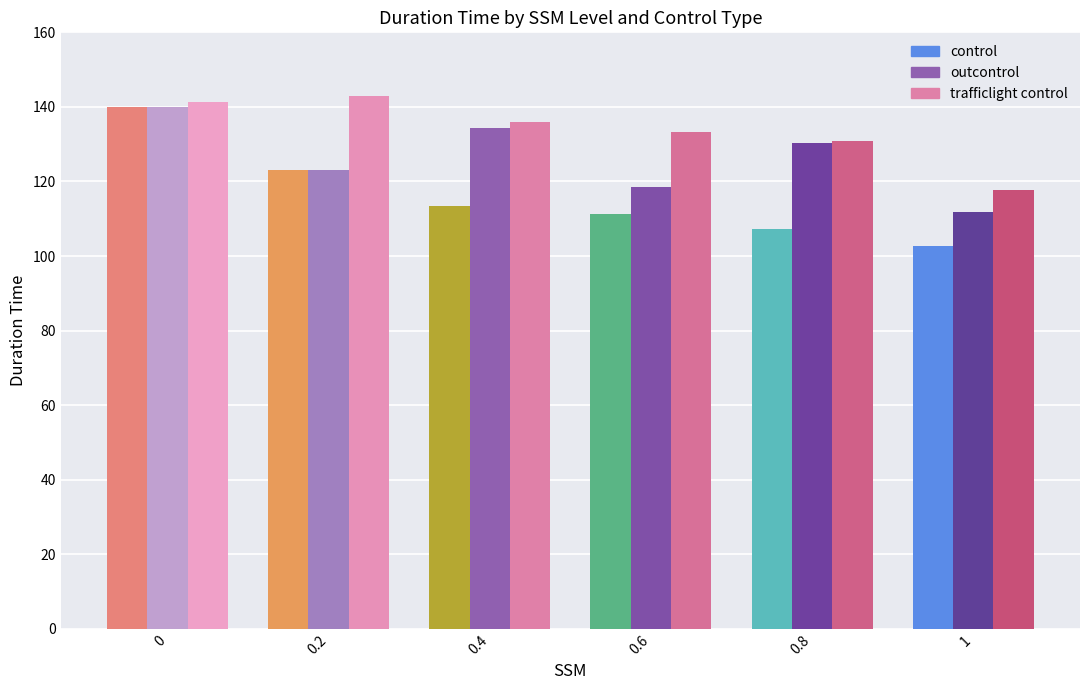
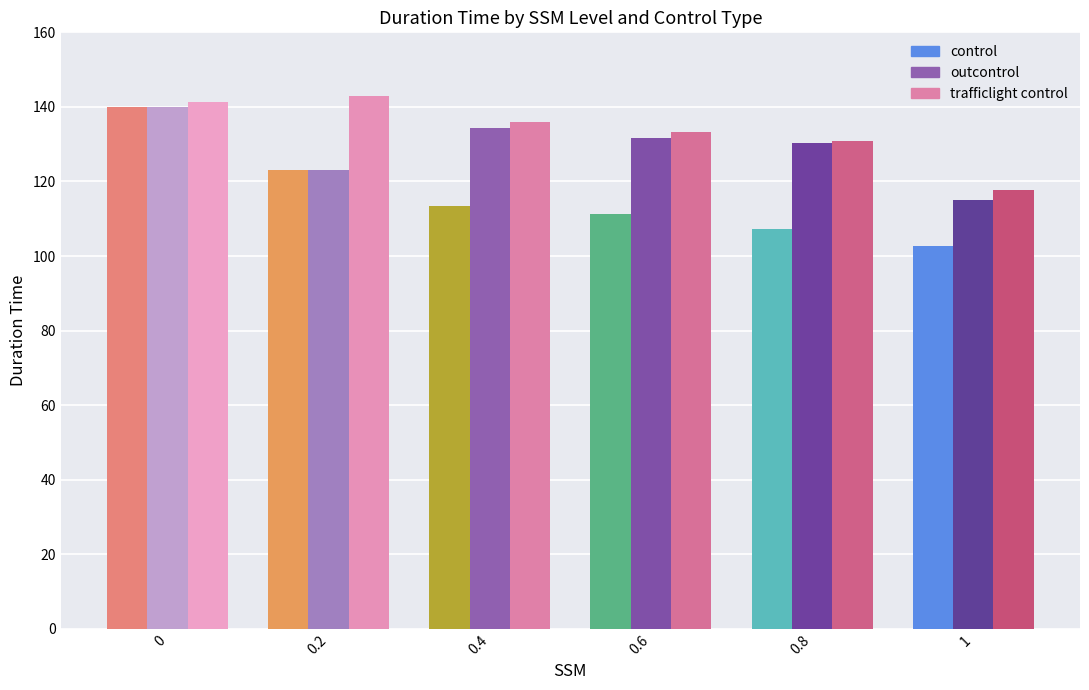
0.6: 119 -> 132
1: 112 -> 115
